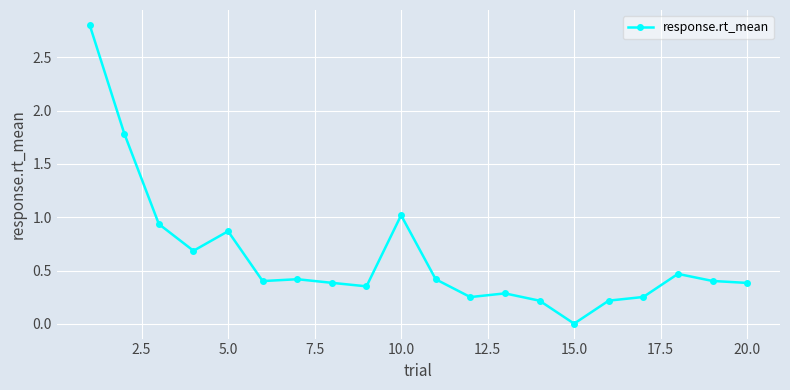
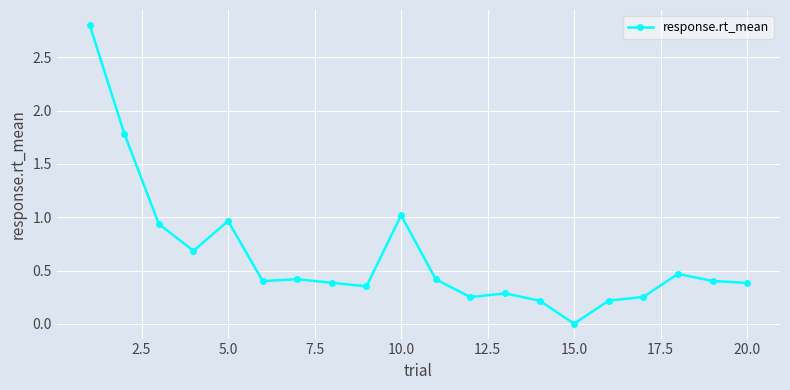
5.0: 0.87 -> 0.97
